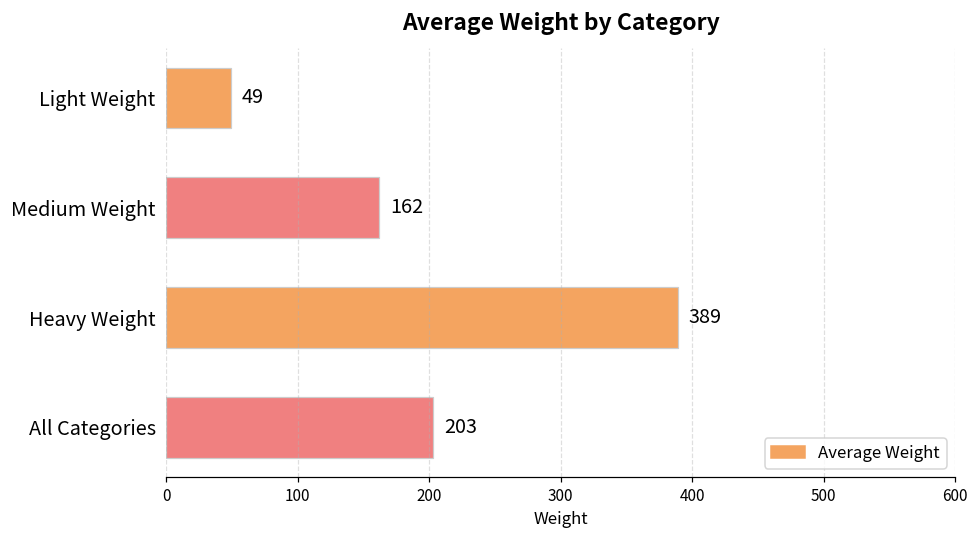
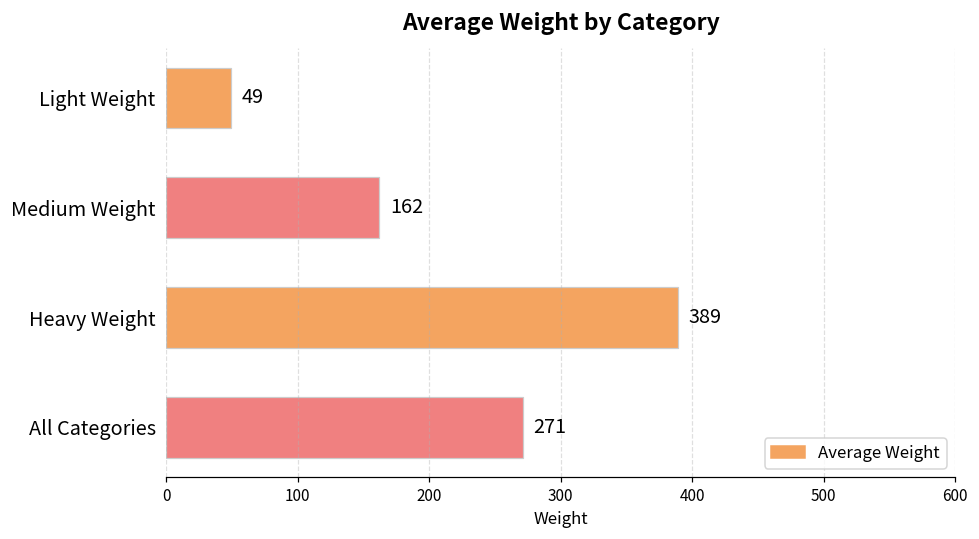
All Categories: 203 -> 271
